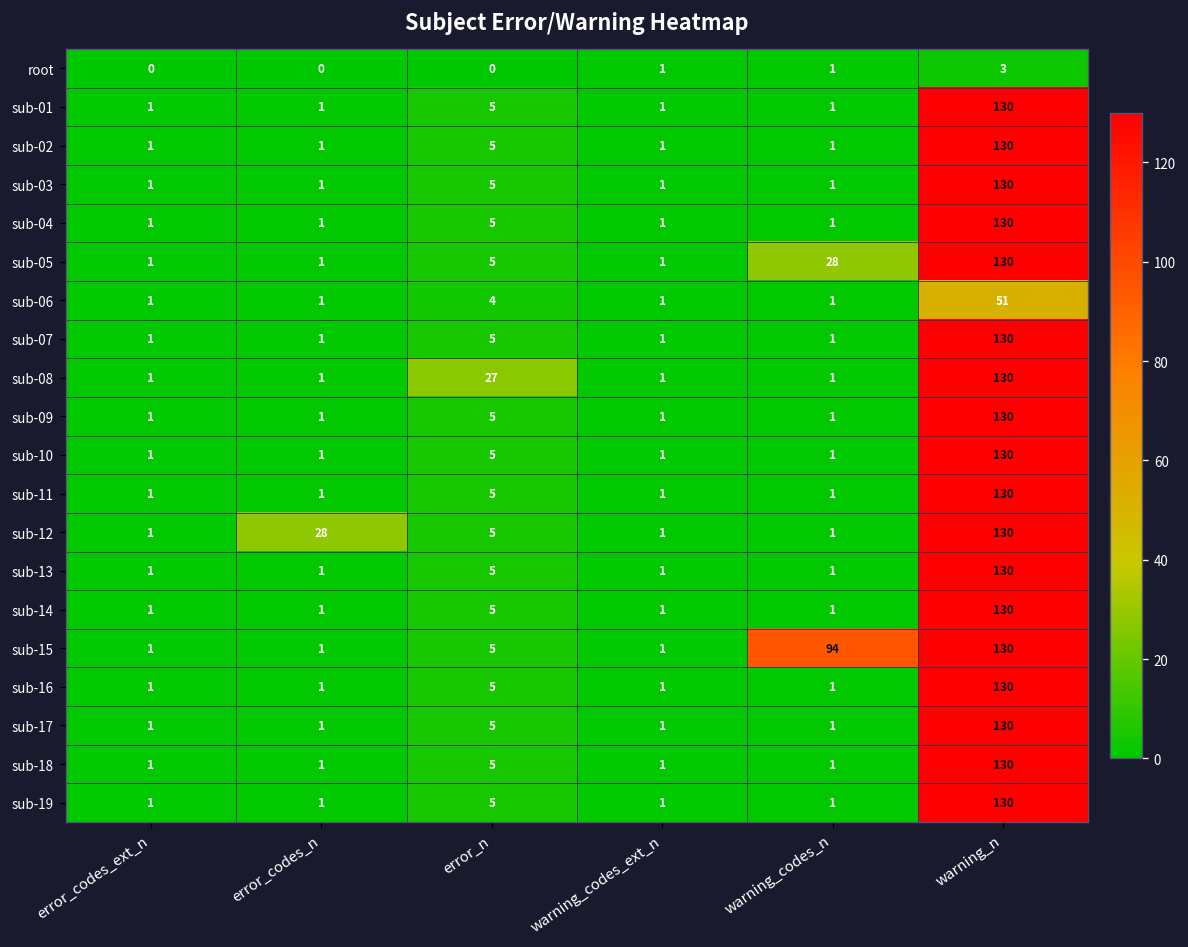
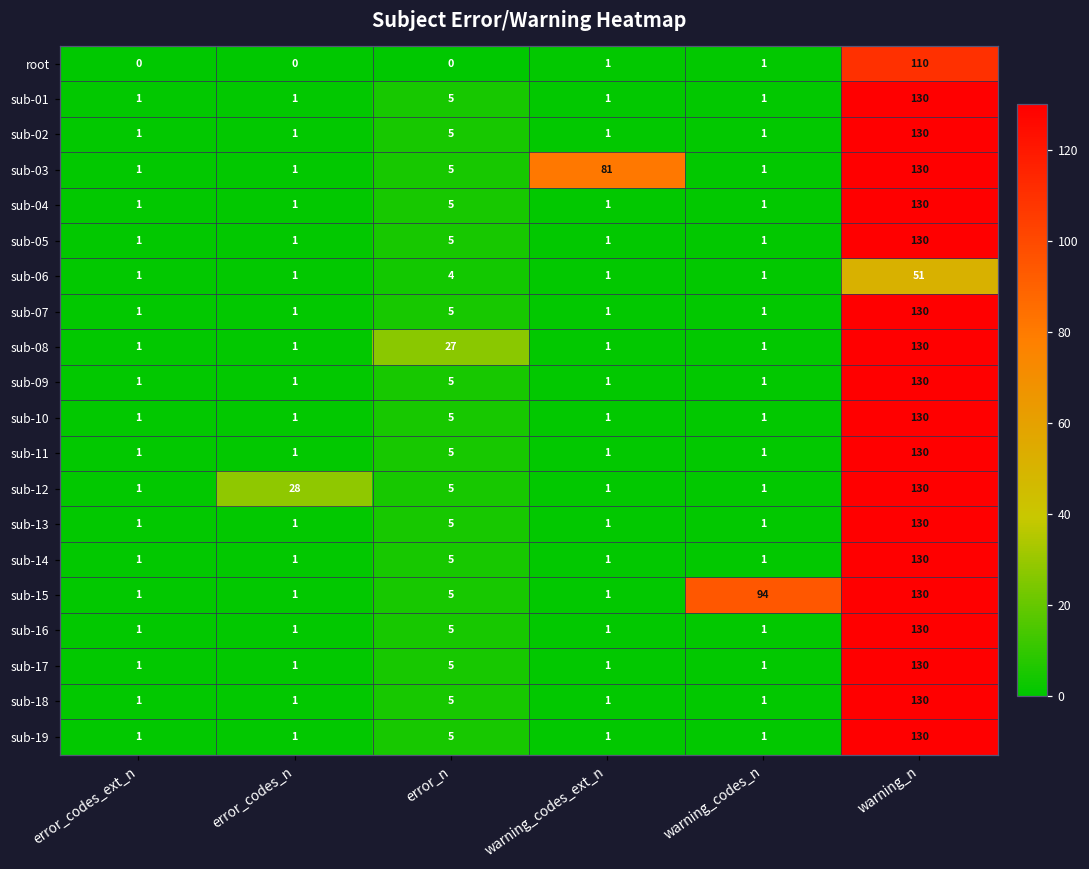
root, warning_n: 3 -> 110
sub-03, warning_codes_ext_n: 1 -> 81
sub-05, warning_codes_n: 28 -> 1
